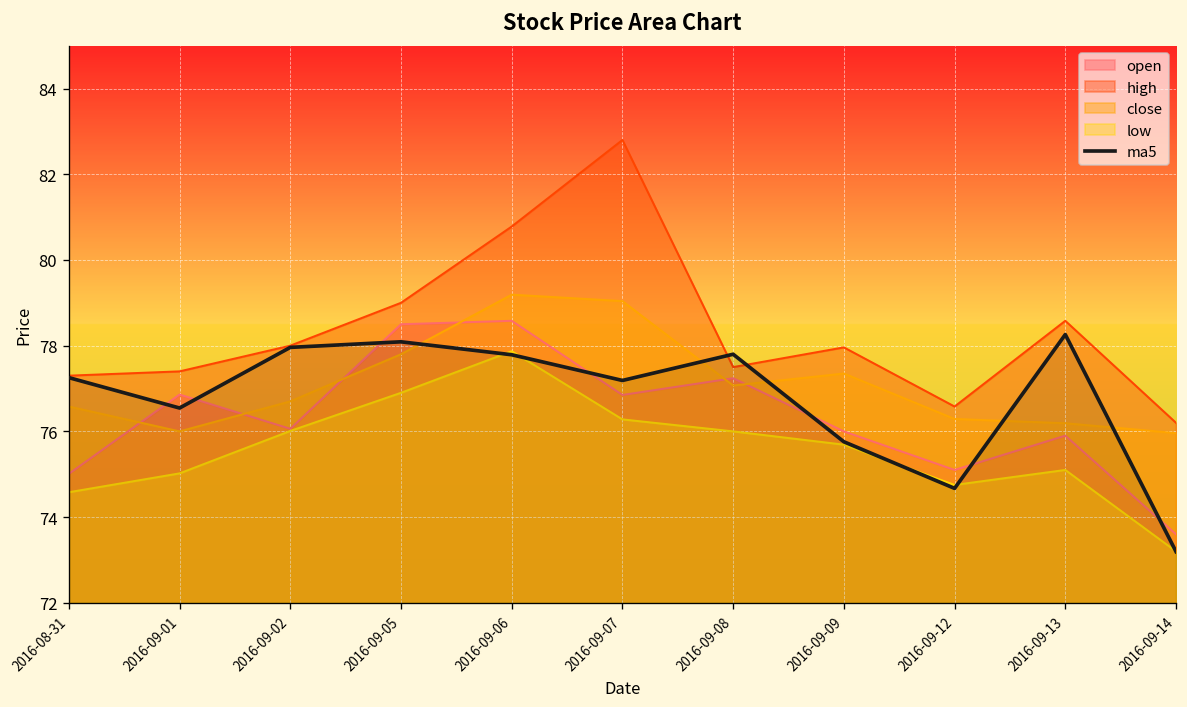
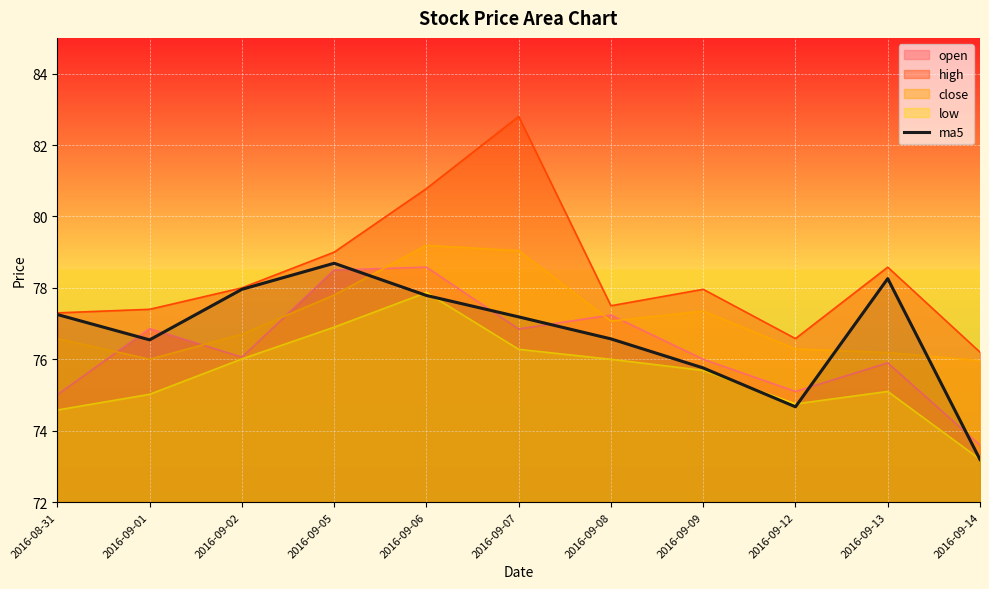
ma5, 2016-09-05: 78.1 -> 78.7
ma5, 2016-09-08: 77.8 -> 76.6
